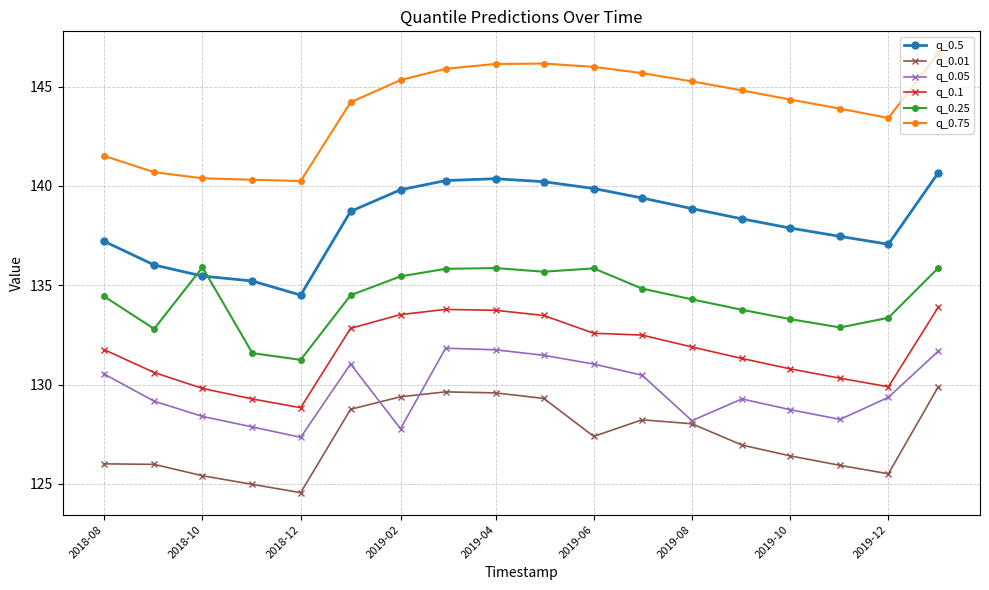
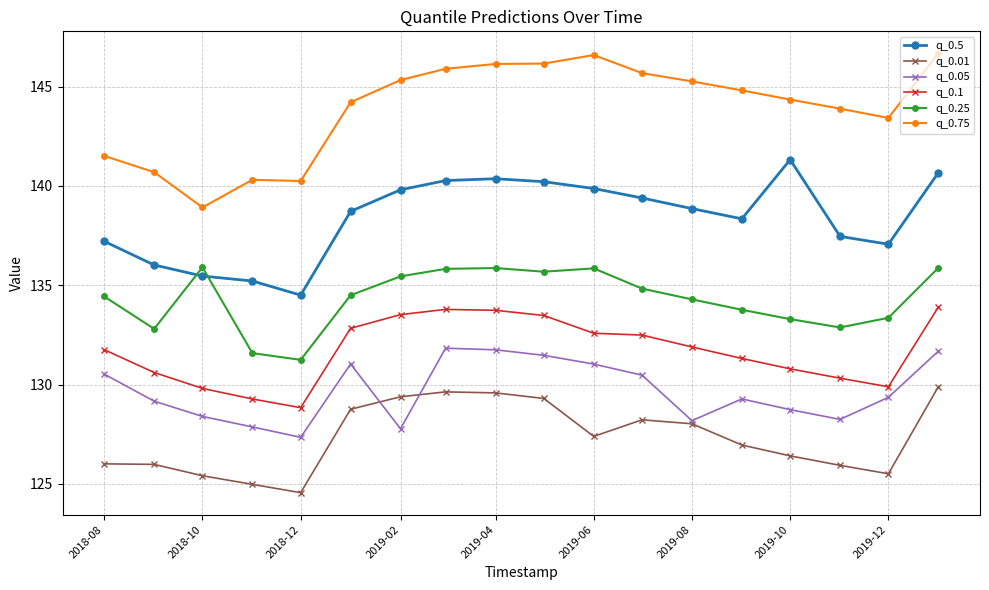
q_0.75, 2018-10: 140.4 -> 138.9
q_0.75, 2019-06: 146.0 -> 146.6
q_0.5, 2019-10: 137.9 -> 141.3
